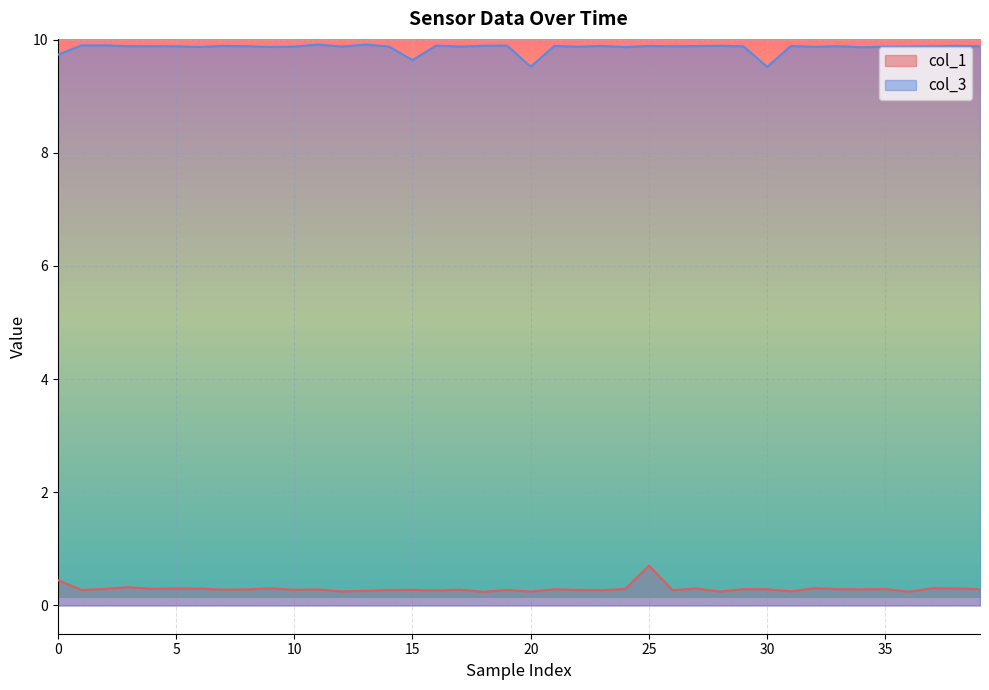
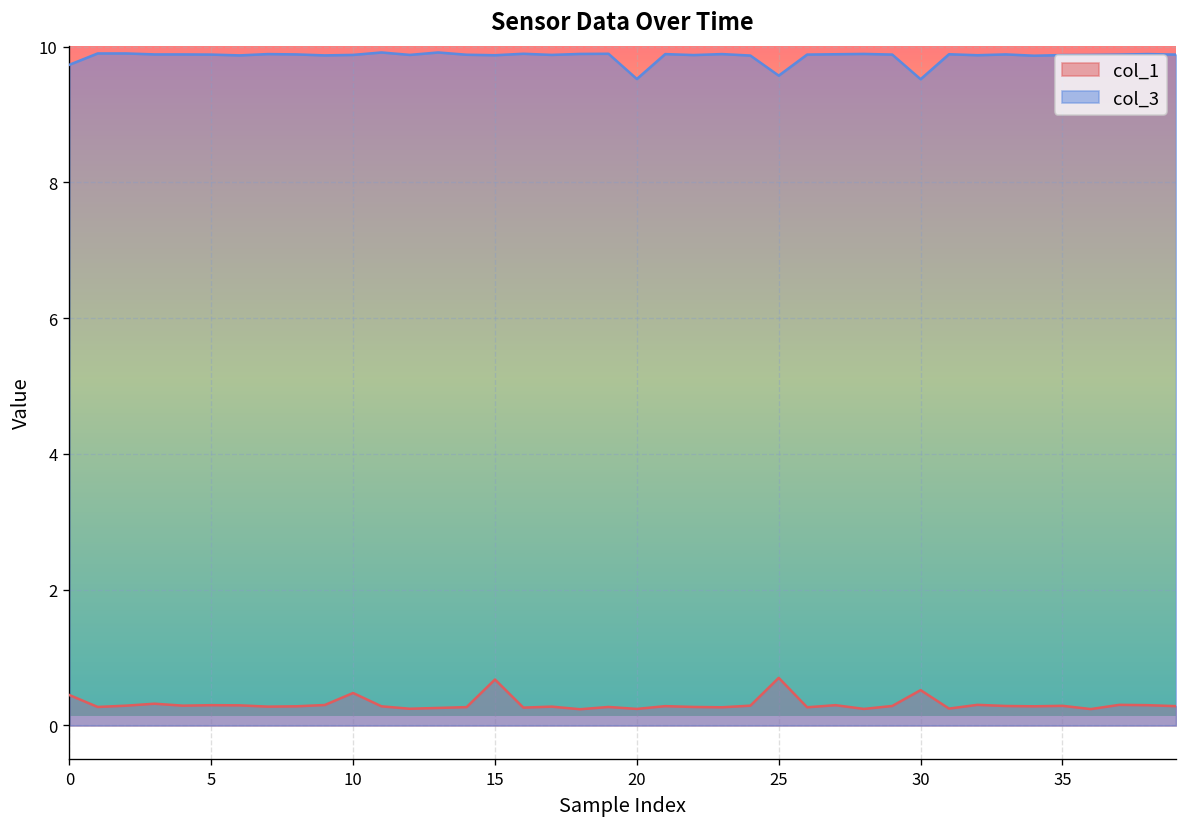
col_1, 10: 0.3 -> 0.5
col_1, 15: 0.3 -> 0.7
col_3, 15: 9.6 -> 9.9
col_3, 25: 9.9 -> 9.6
col_1, 30: 0.3 -> 0.5
